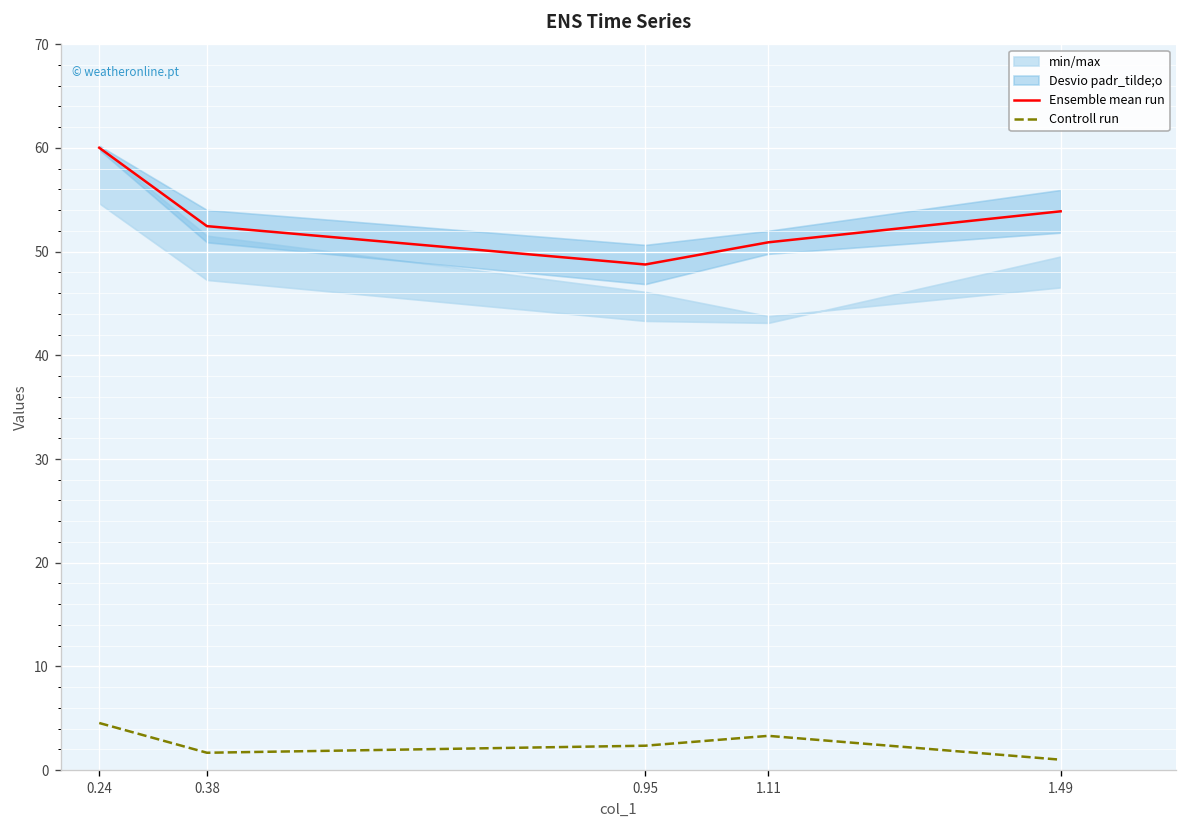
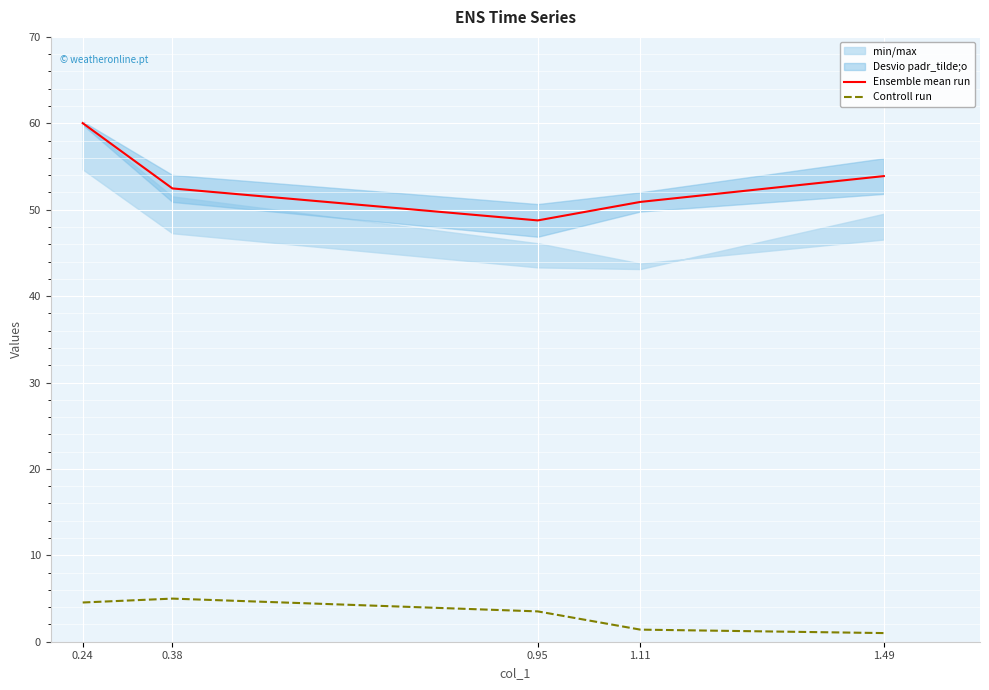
Controll run, 0.38: 2 -> 5
Controll run, 0.95: 2 -> 4
Controll run, 1.11: 3 -> 1
